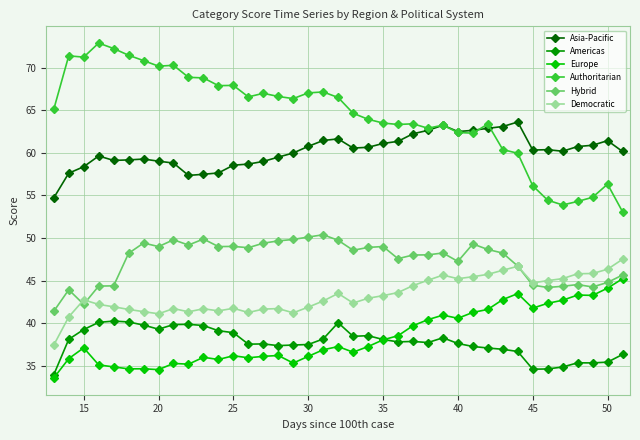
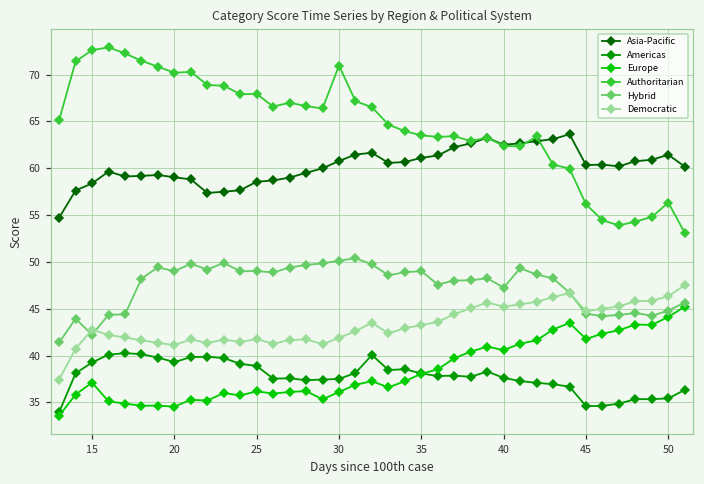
Authoritarian, 15: 71 -> 73
Authoritarian, 30: 67 -> 71
